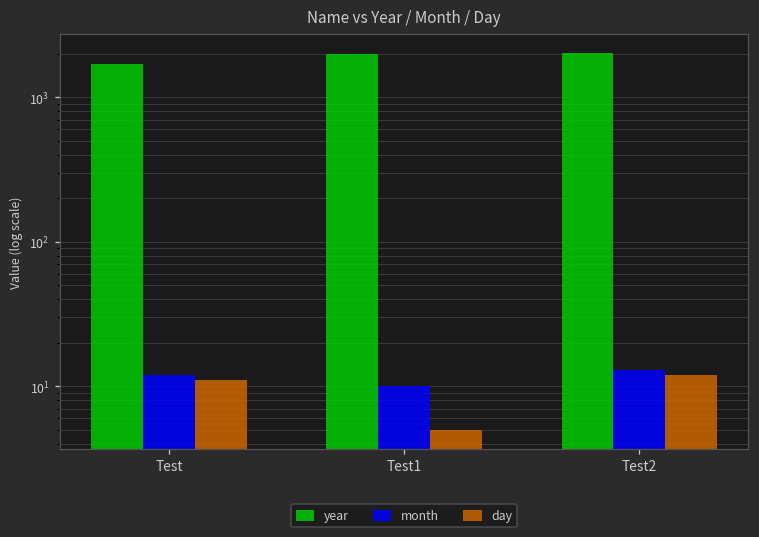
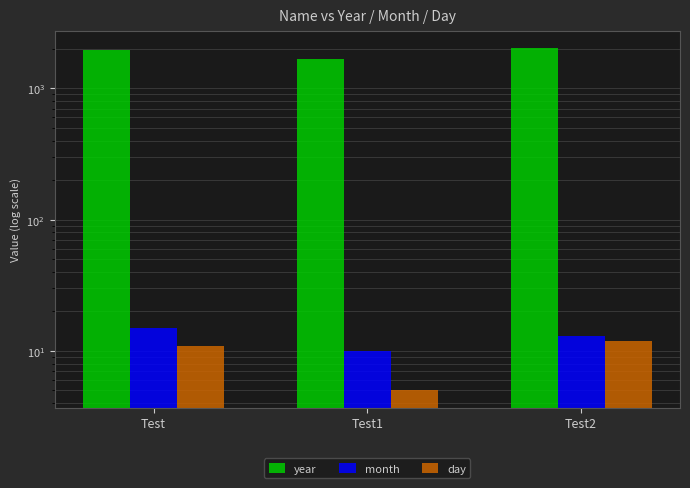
year, Test: 1700 -> 2000
month, Test: 12 -> 15
year, Test1: 2000 -> 1700
